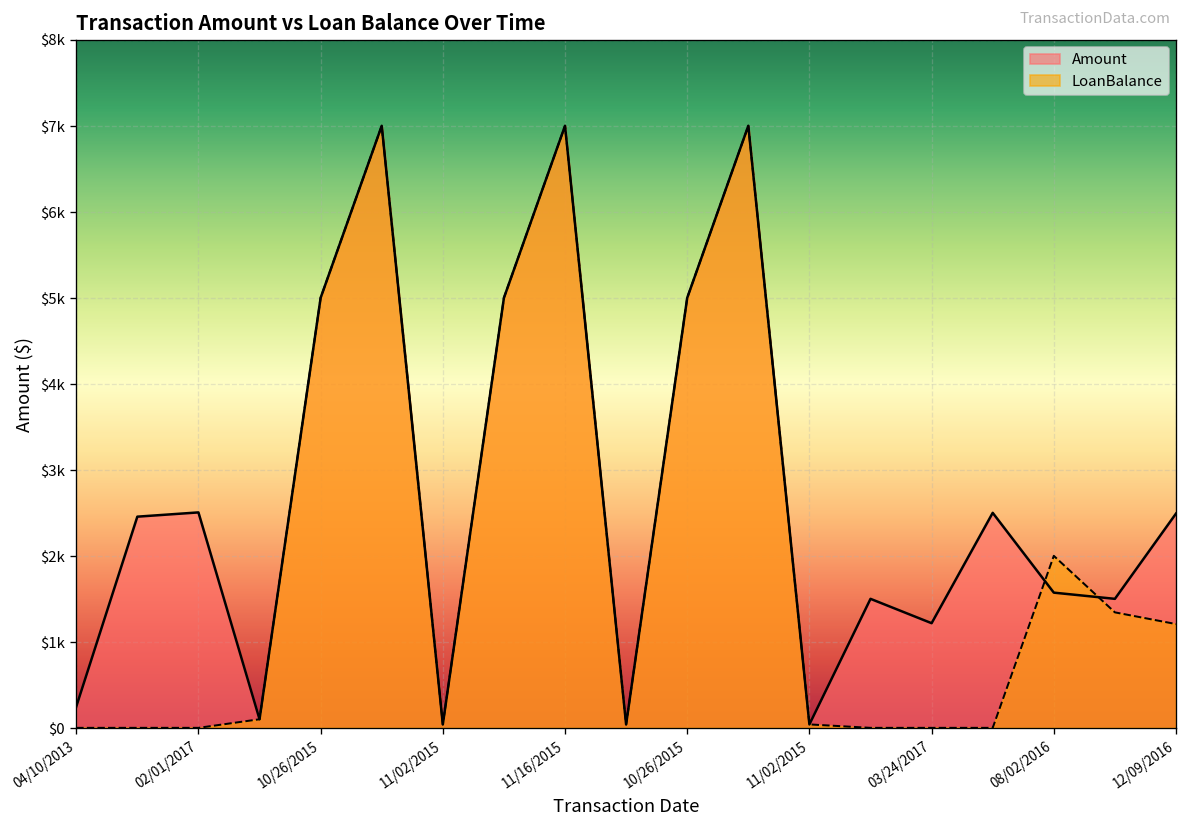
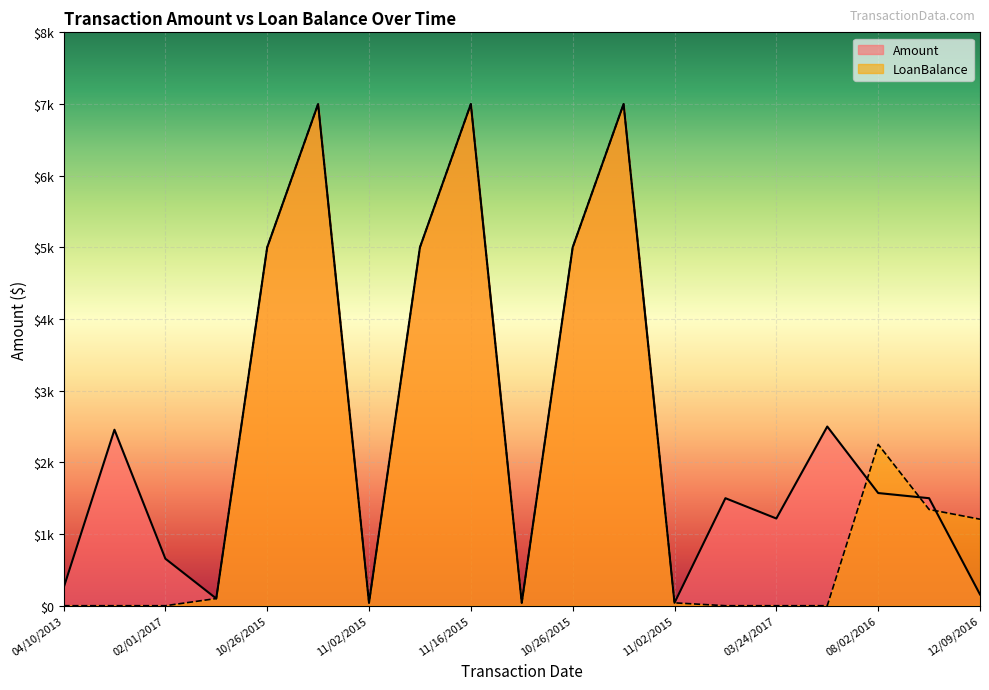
Amount, 02/01/2017: $2500 -> $700
LoanBalance, 08/02/2016: $2000 -> $2300
Amount, 12/09/2016: $2500 -> $200
